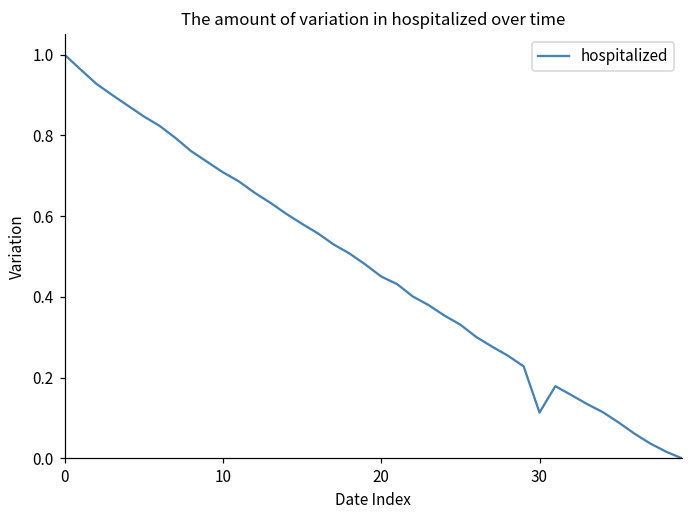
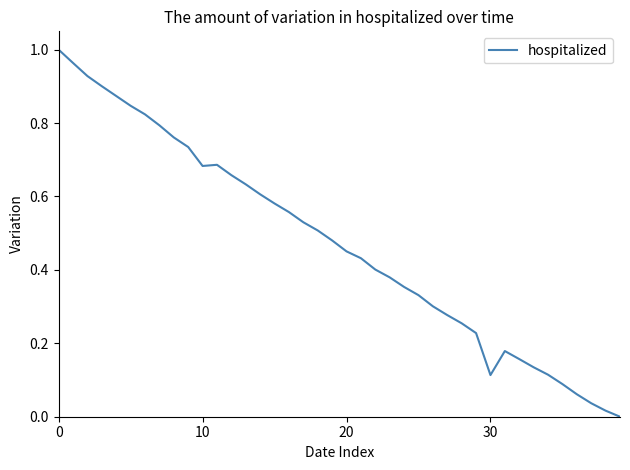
10: 0.71 -> 0.68
